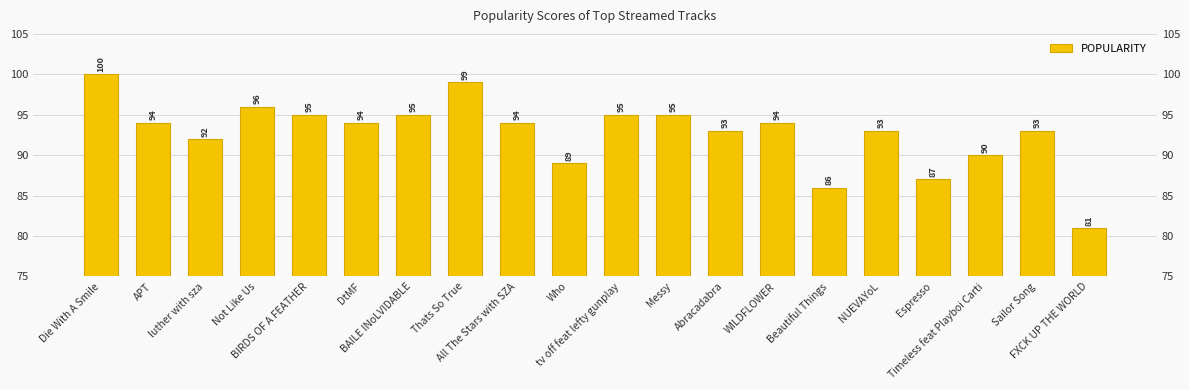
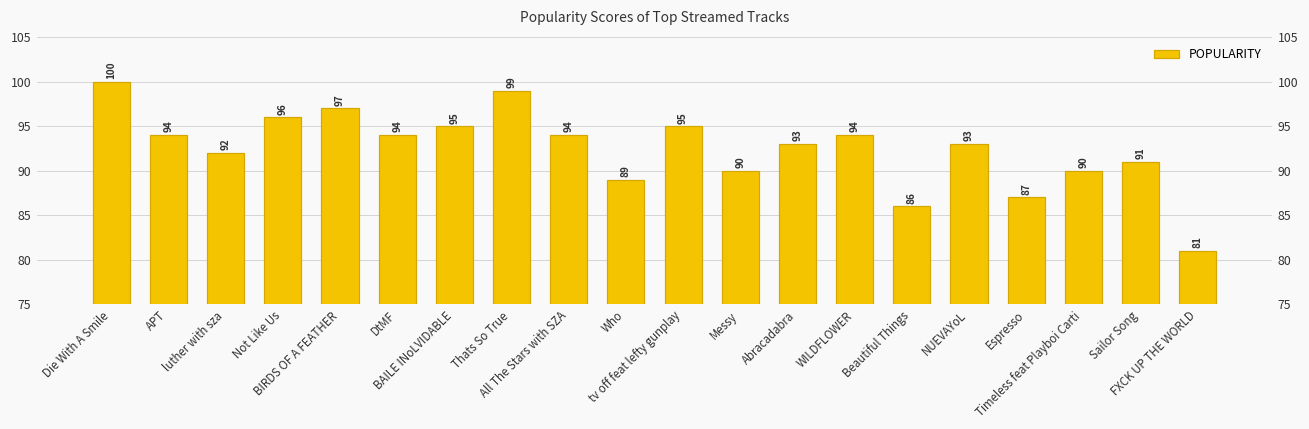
BIRDS OF A FEATHER: 95 -> 97
Messy: 95 -> 90
Sailor Song: 93 -> 91
